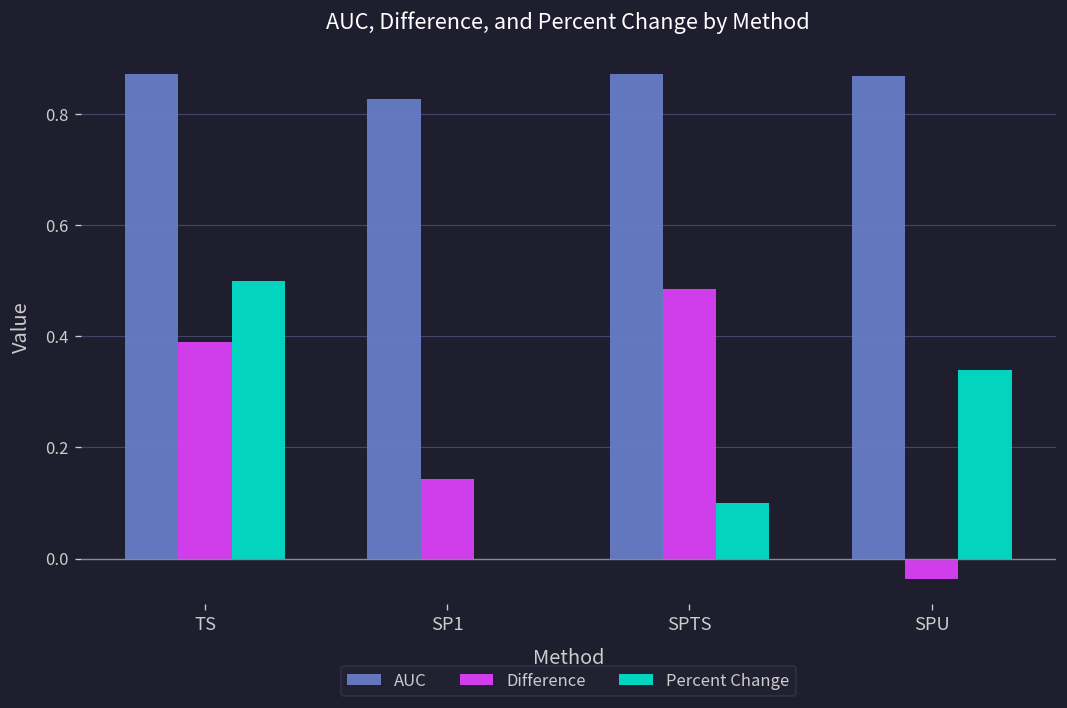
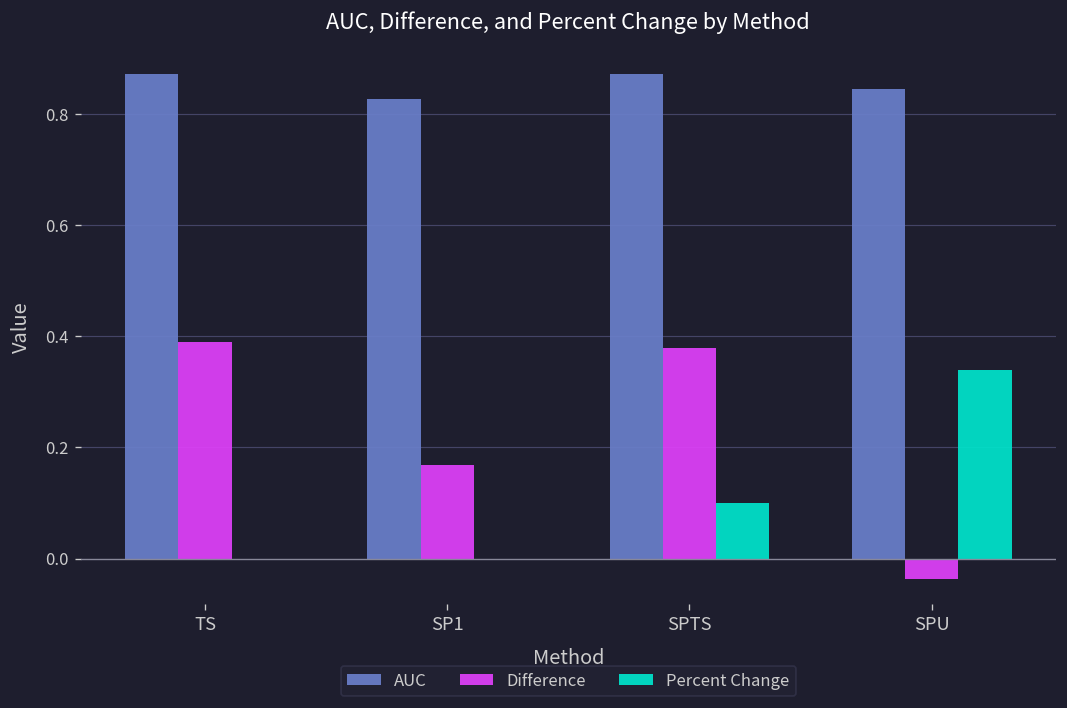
Percent Change, TS: 0.5 -> 0.0
Difference, SP1: 0.14 -> 0.17
Difference, SPTS: 0.49 -> 0.38
AUC, SPU: 0.87 -> 0.85
